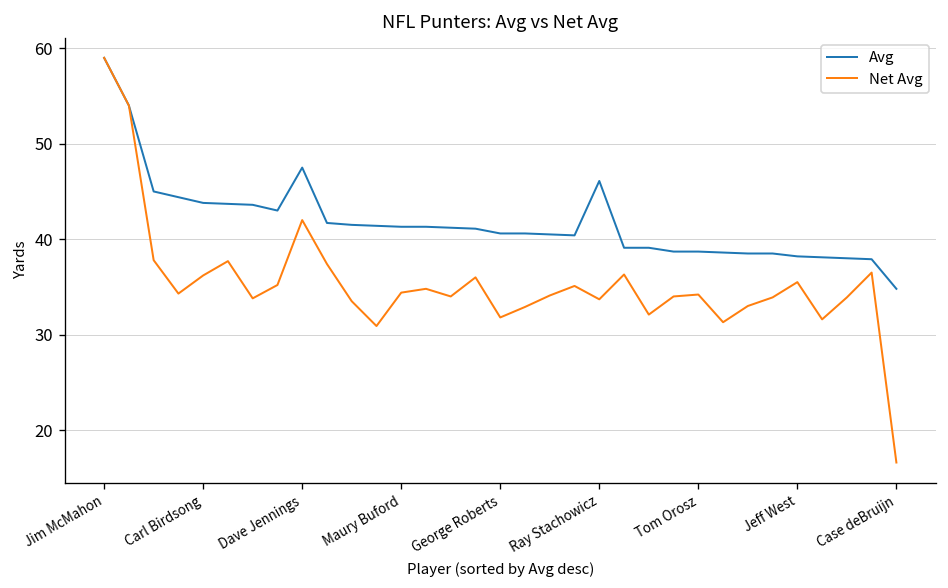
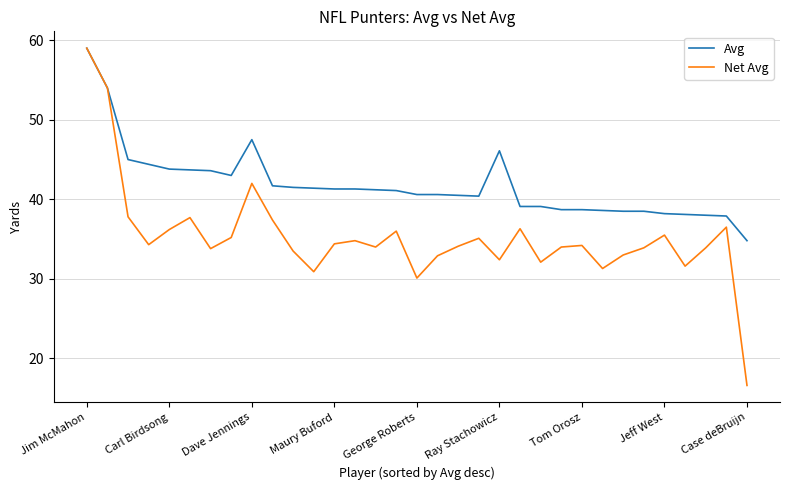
Net Avg, George Roberts: 32 -> 30
Net Avg, Ray Stachowicz: 34 -> 32
